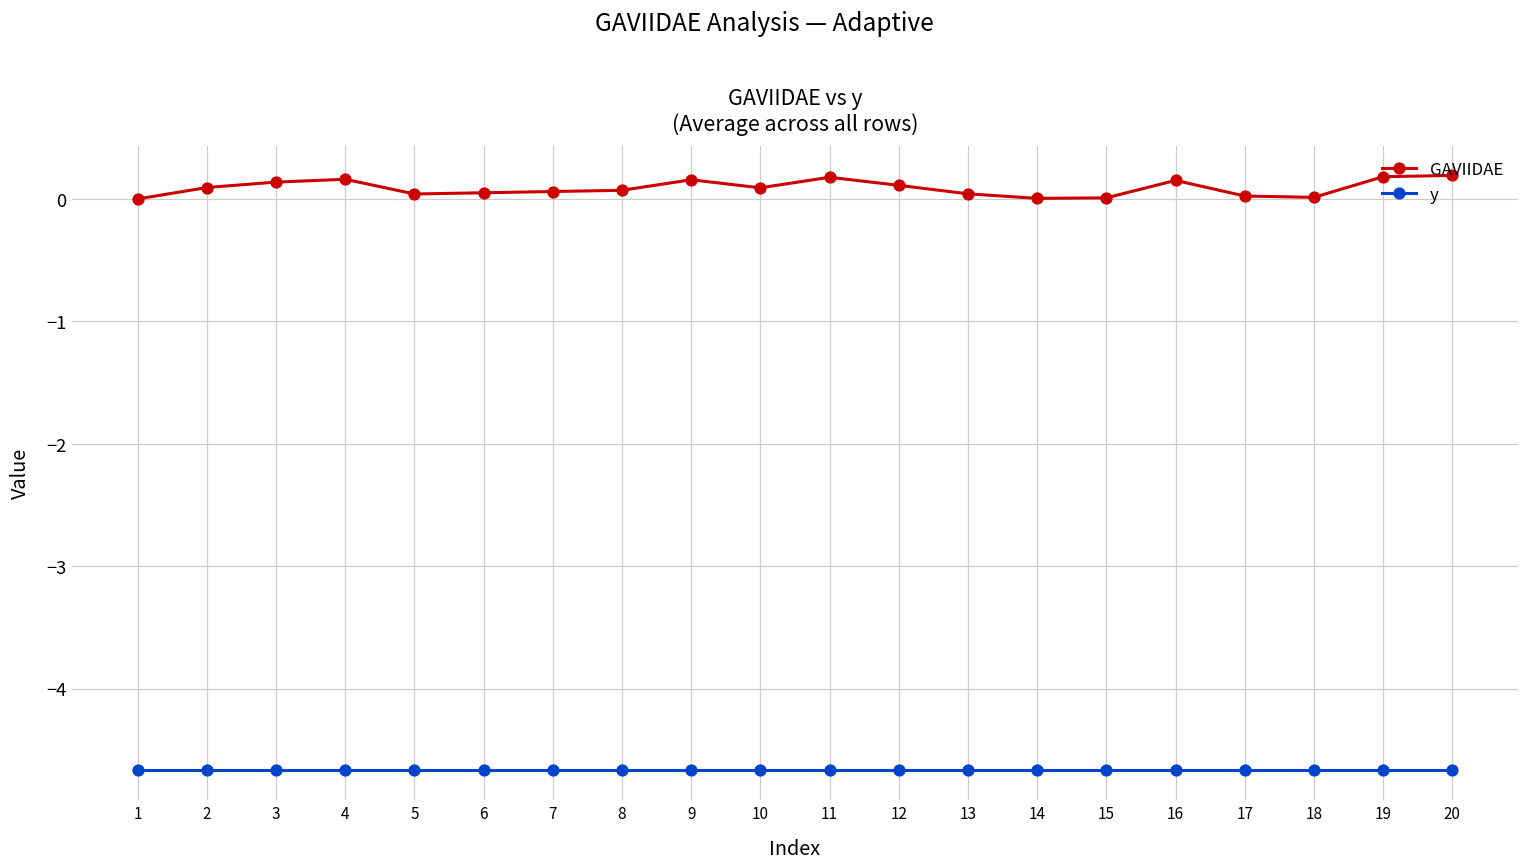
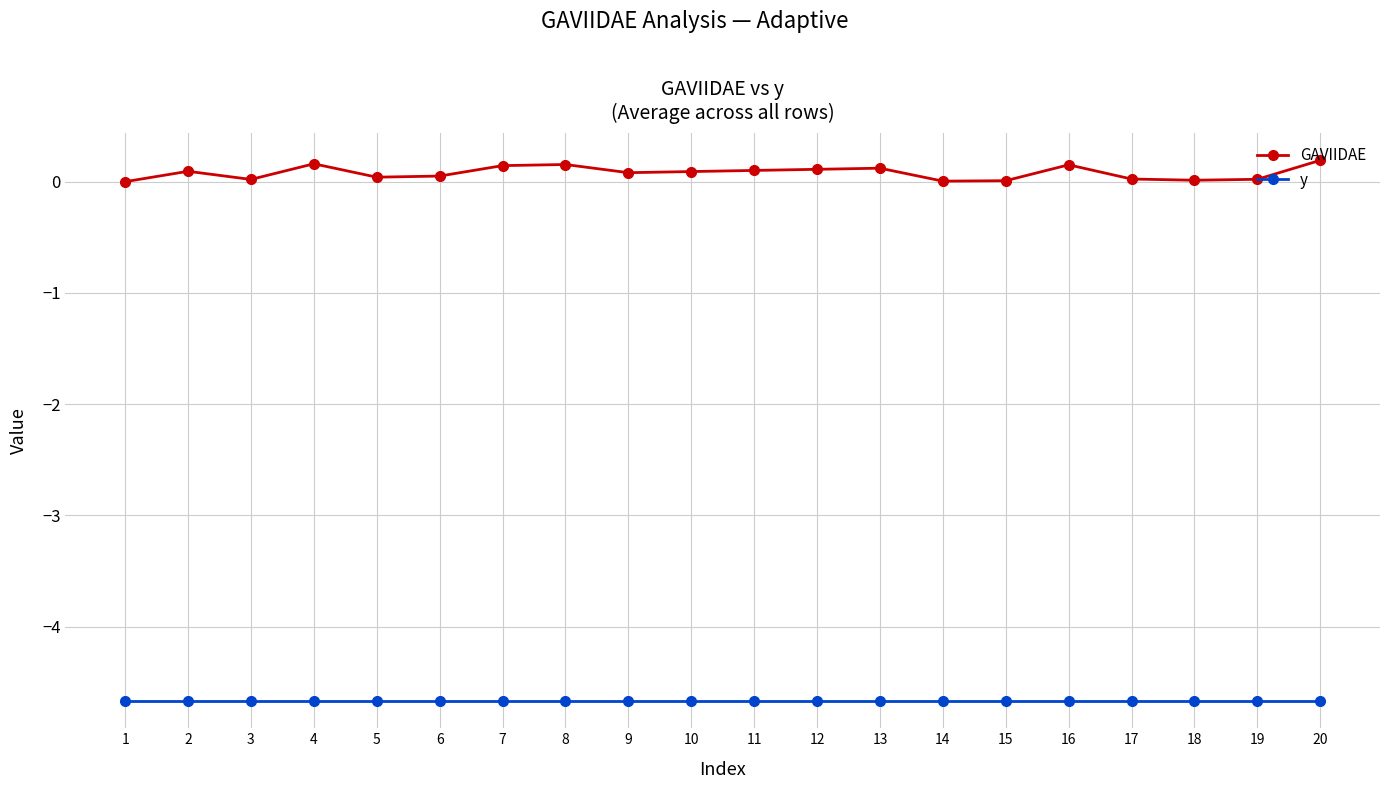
GAVIIDAE, 3: 0.14 -> 0.02
GAVIIDAE, 7: 0.06 -> 0.14
GAVIIDAE, 8: 0.07 -> 0.15
GAVIIDAE, 9: 0.16 -> 0.08
GAVIIDAE, 11: 0.18 -> 0.10
GAVIIDAE, 13: 0.04 -> 0.12
GAVIIDAE, 19: 0.18 -> 0.02
